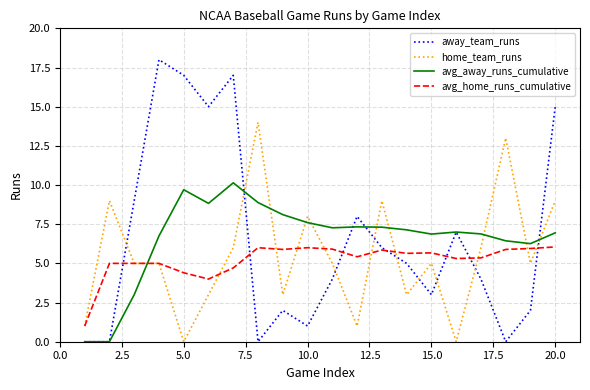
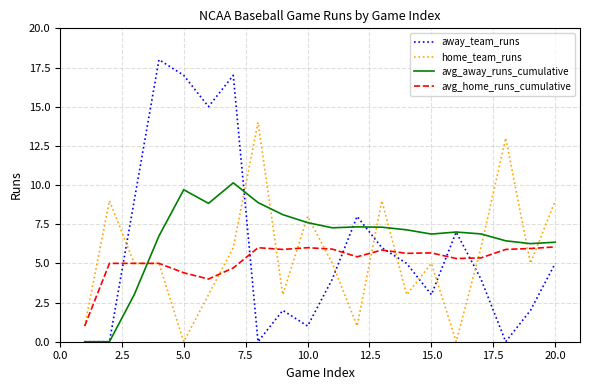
away_team_runs, 20.0: 15 -> 5
avg_away_runs_cumulative, 20.0: 7.0 -> 6.4
